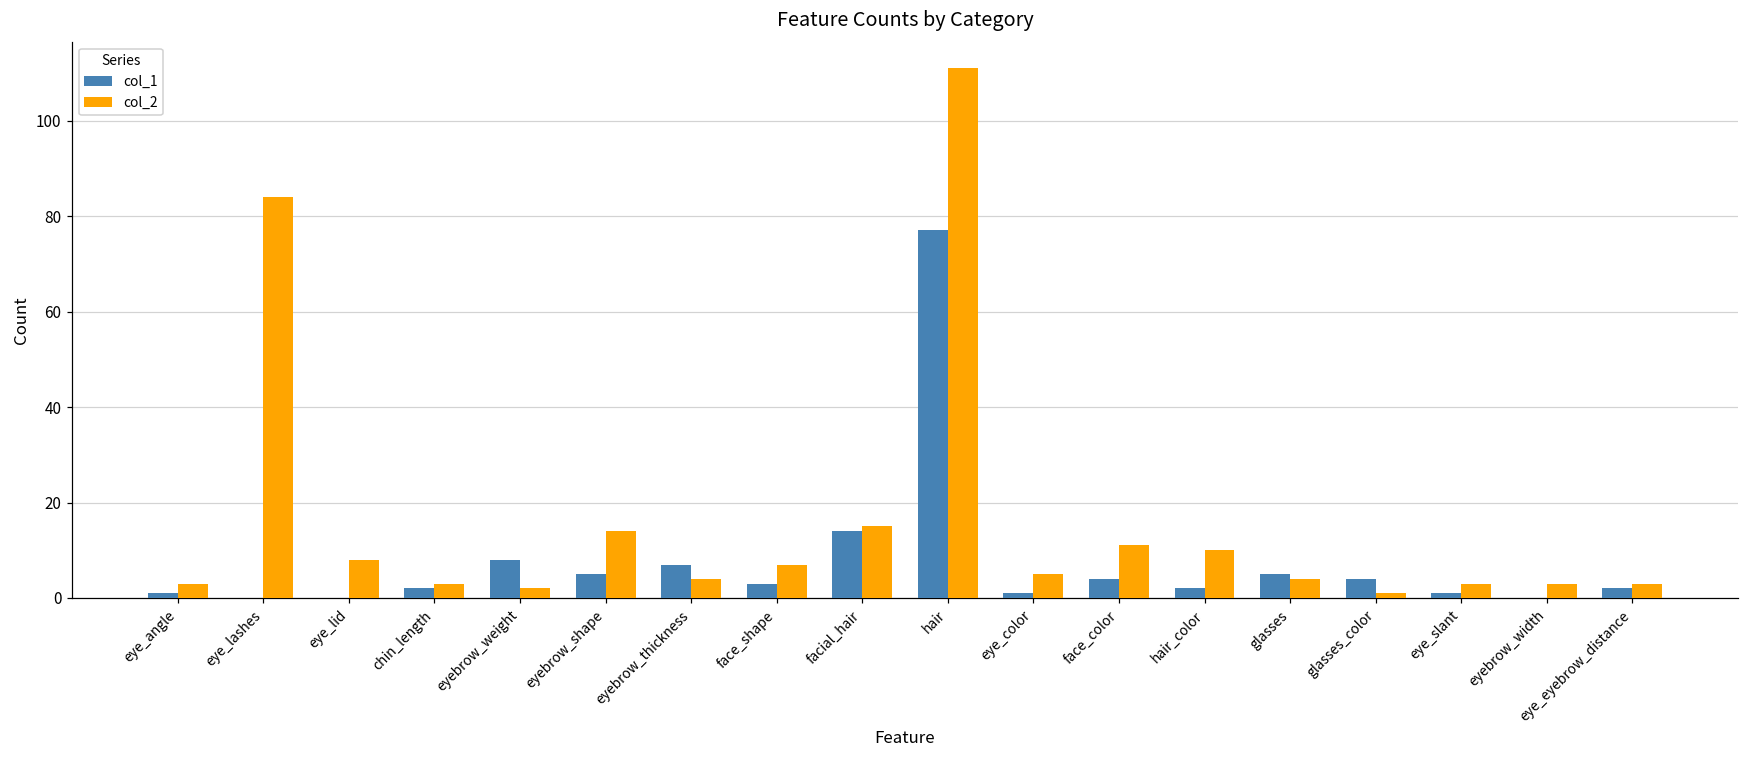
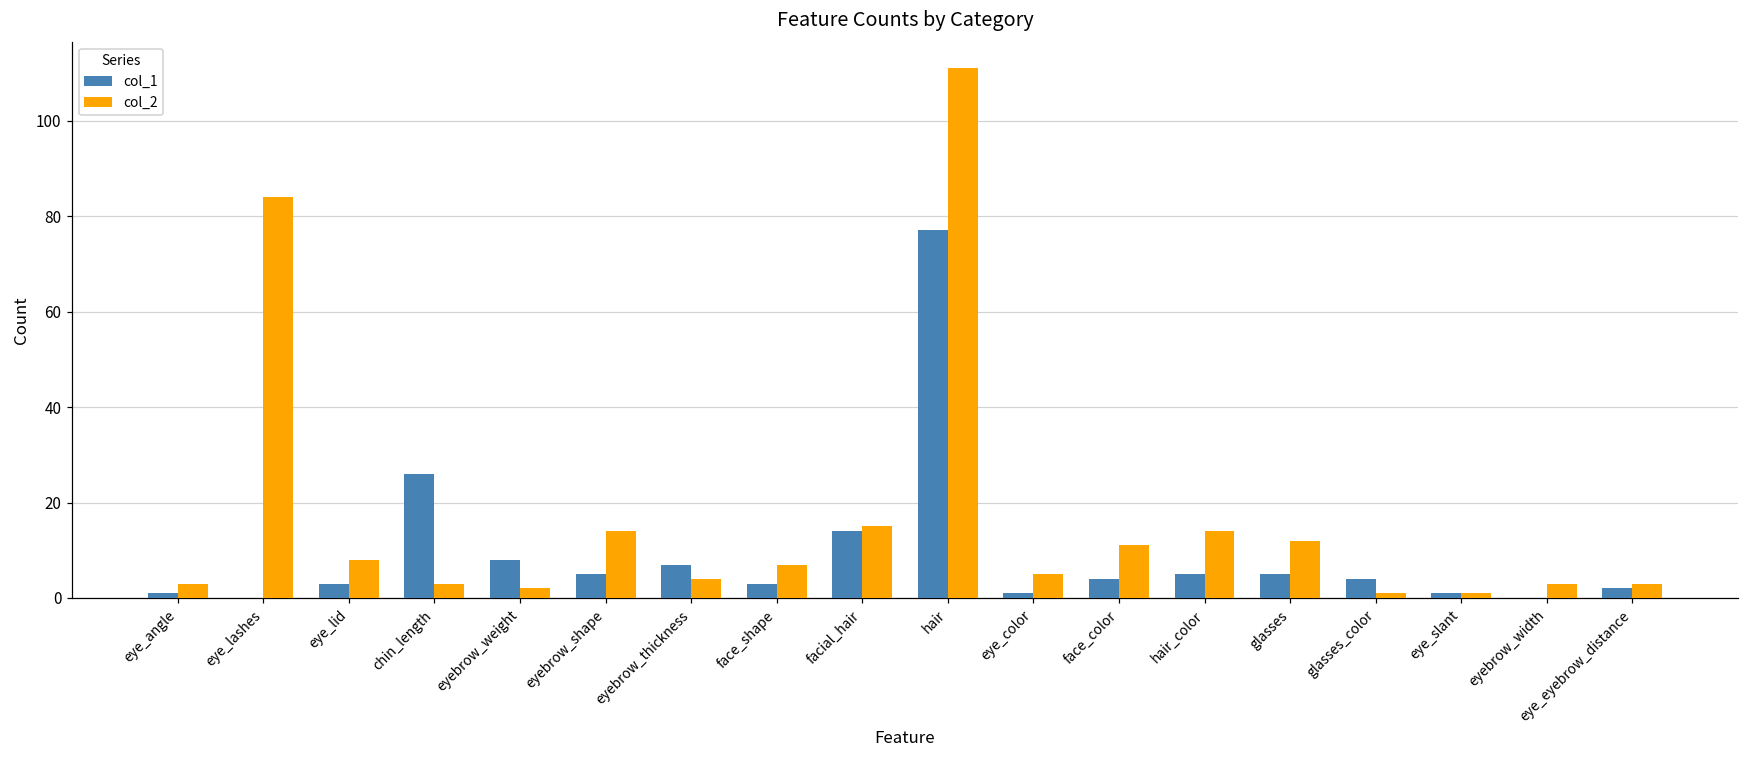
col_1, eye_lid: 0 -> 3
col_1, chin_length: 2 -> 26
col_1, hair_color: 2 -> 5
col_2, hair_color: 10 -> 14
col_2, glasses: 4 -> 12
col_2, eye_slant: 3 -> 1
